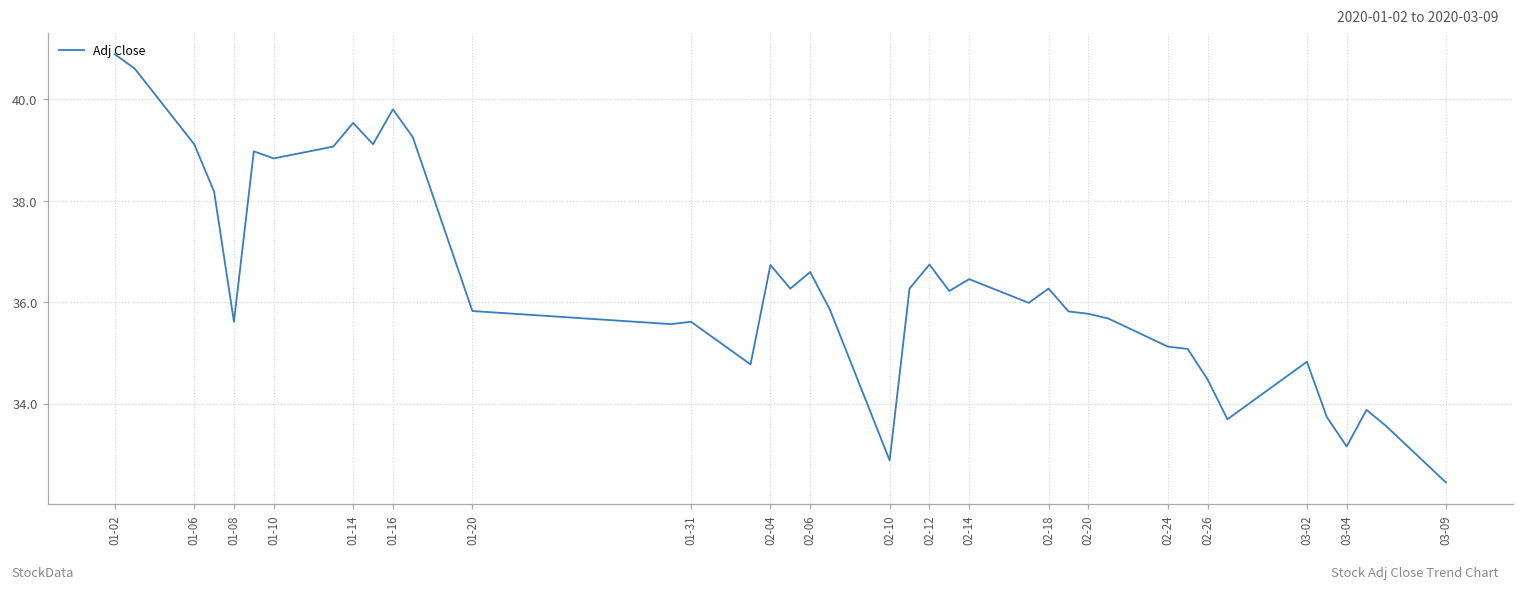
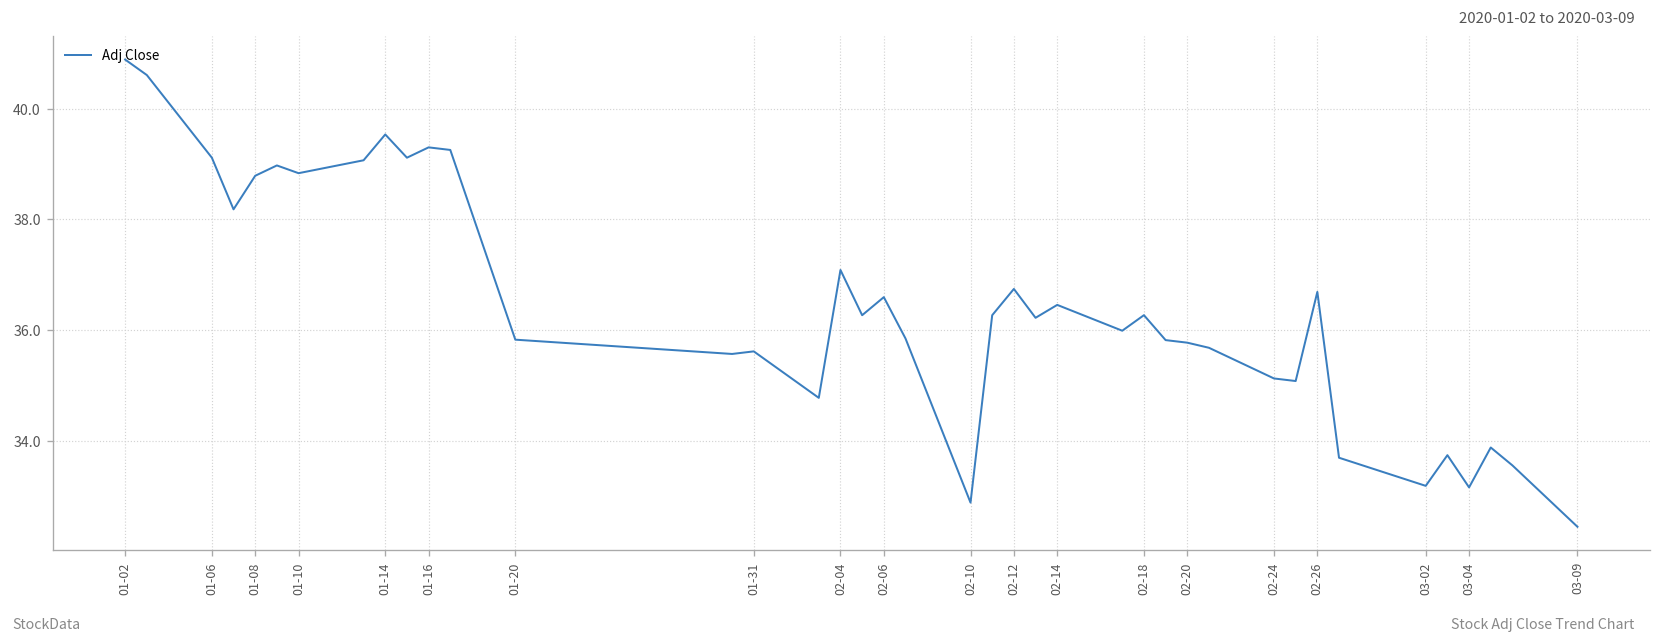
01-08: 35.6 -> 38.8
01-16: 39.8 -> 39.3
02-04: 36.7 -> 37.1
02-26: 34.5 -> 36.7
03-02: 34.8 -> 33.2
